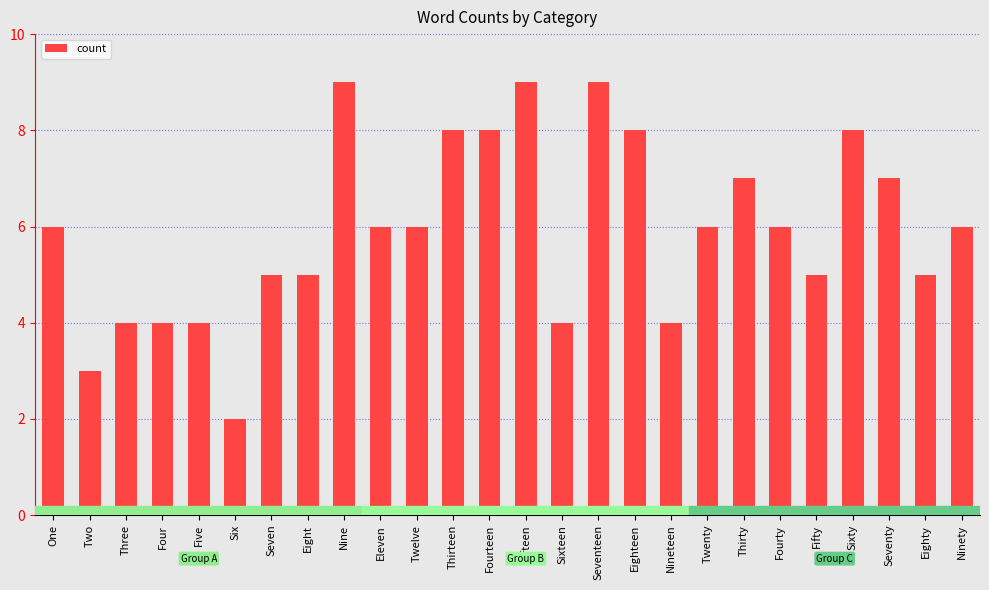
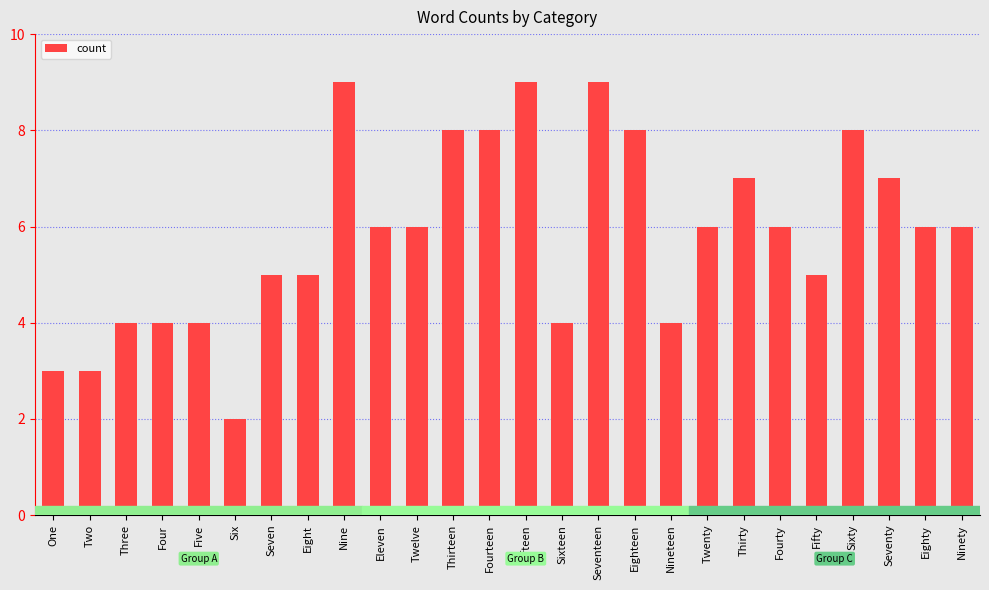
One: 6 -> 3
Eighty: 5 -> 6
